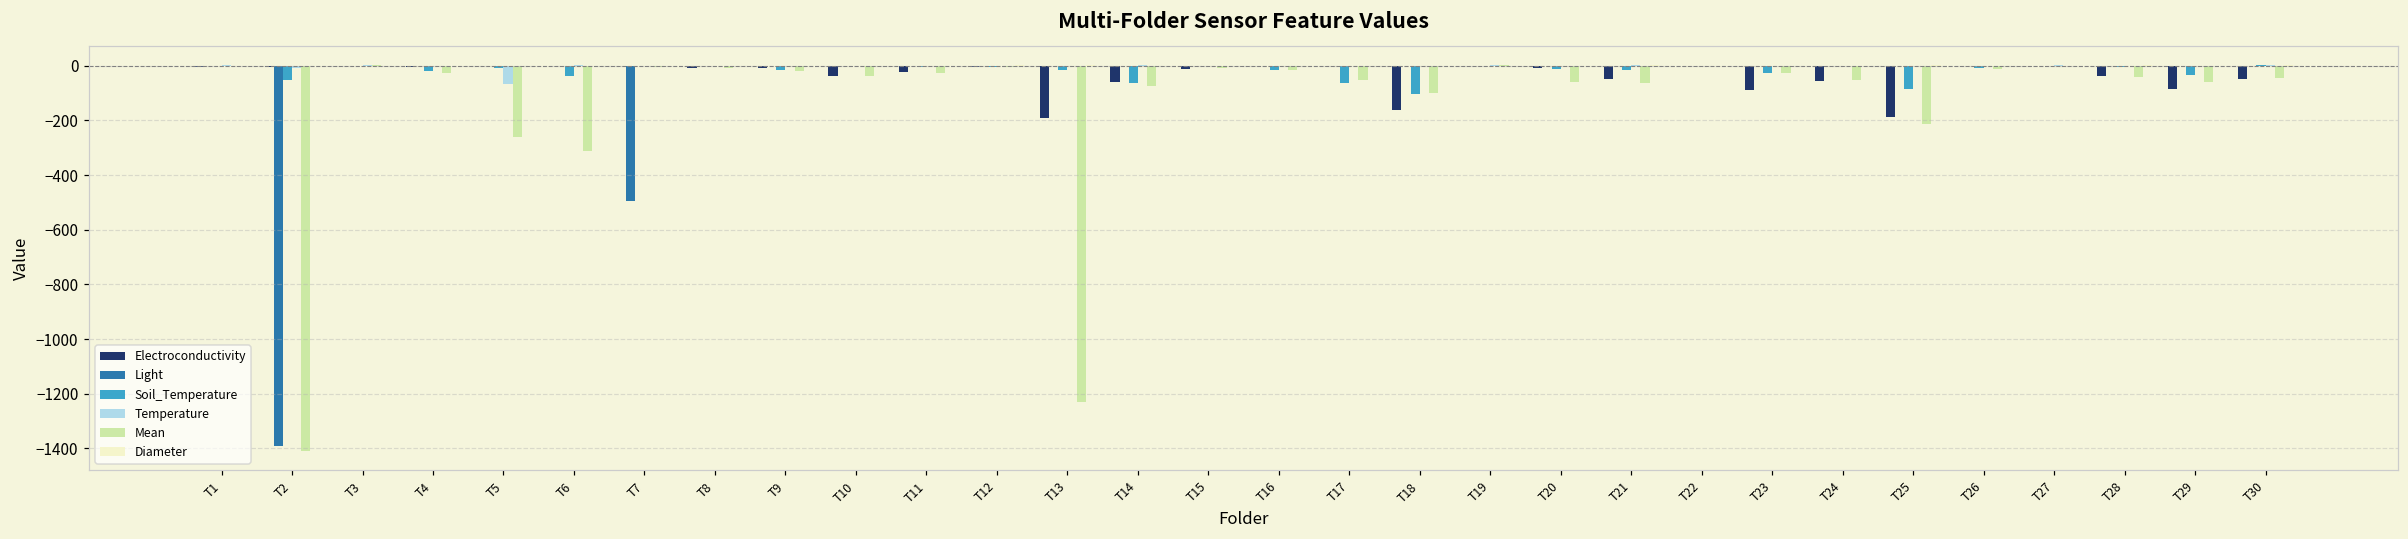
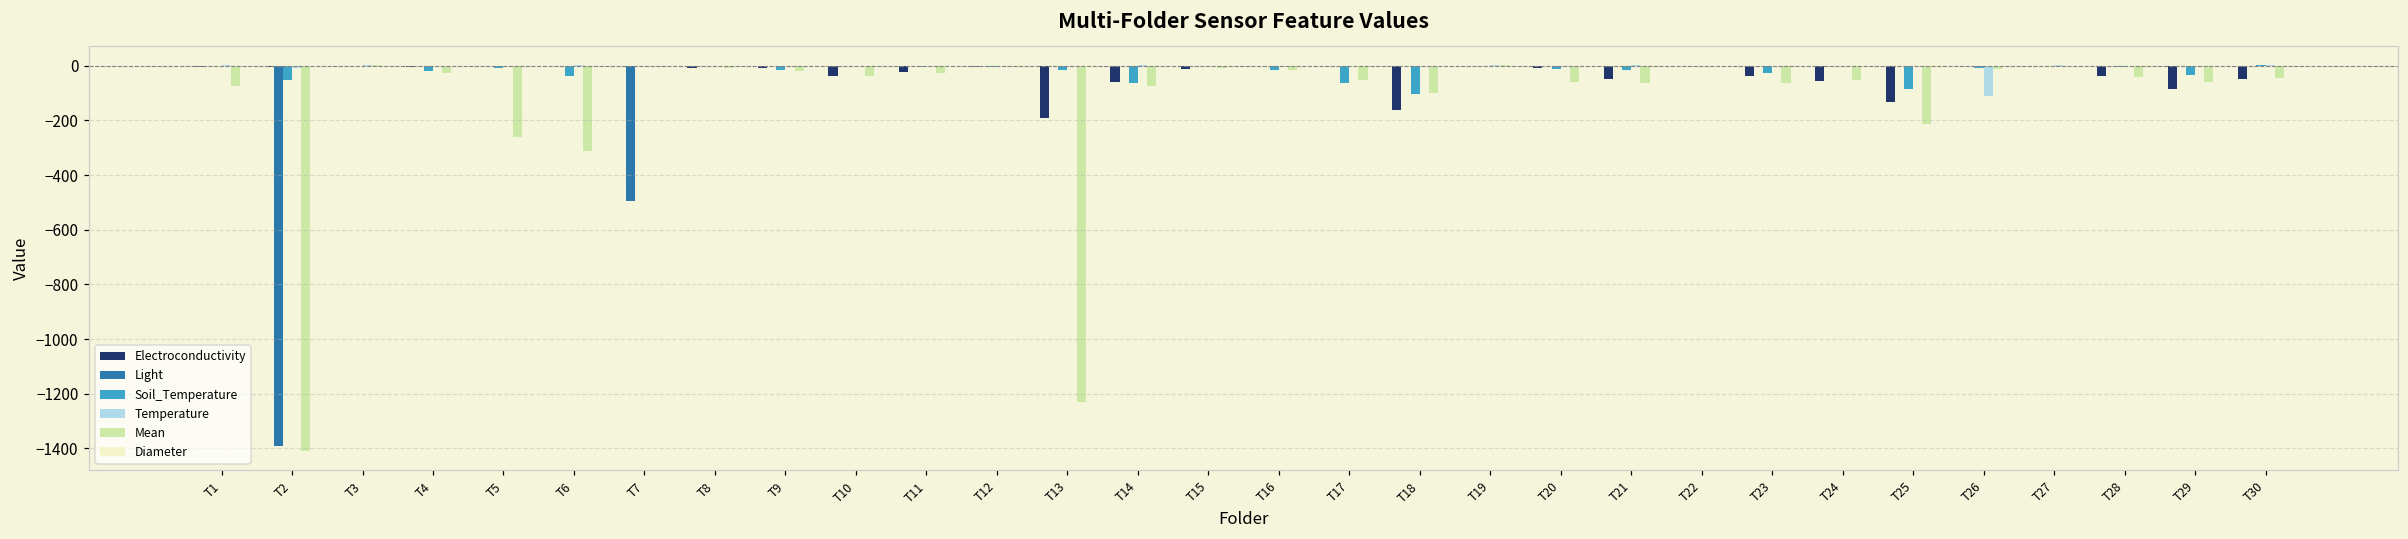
Mean, T1: 0 -> -80
Temperature, T5: -70 -> 0
Electroconductivity, T23: -90 -> -40
Mean, T23: -30 -> -60
Electroconductivity, T25: -190 -> -130
Temperature, T26: 0 -> -110
